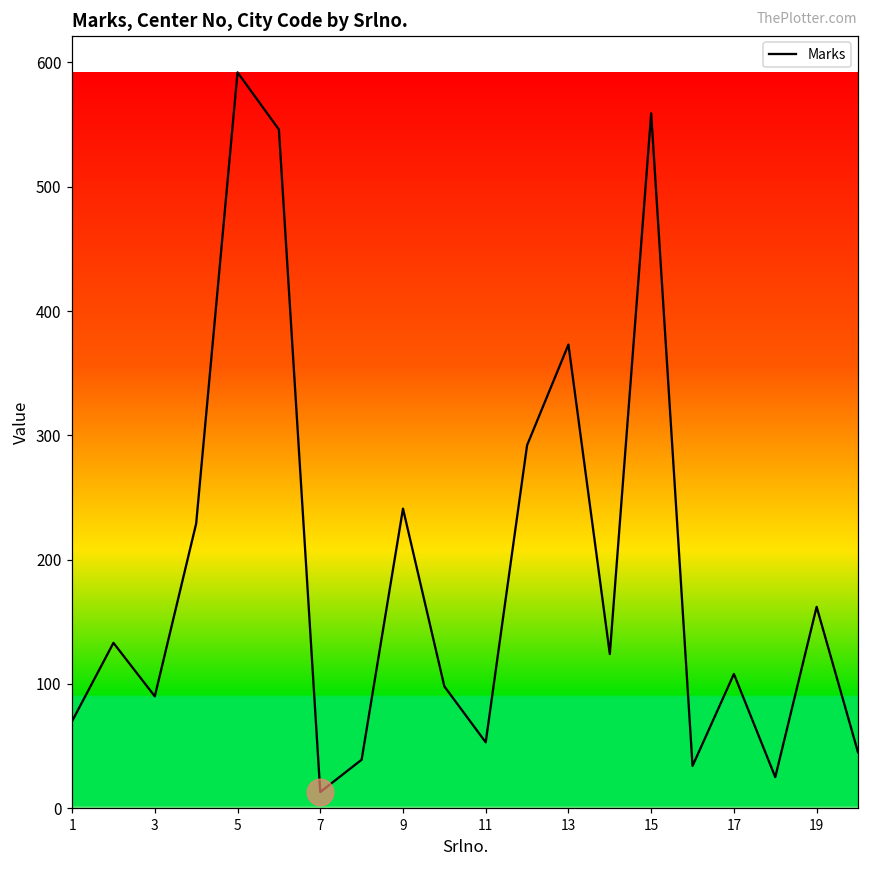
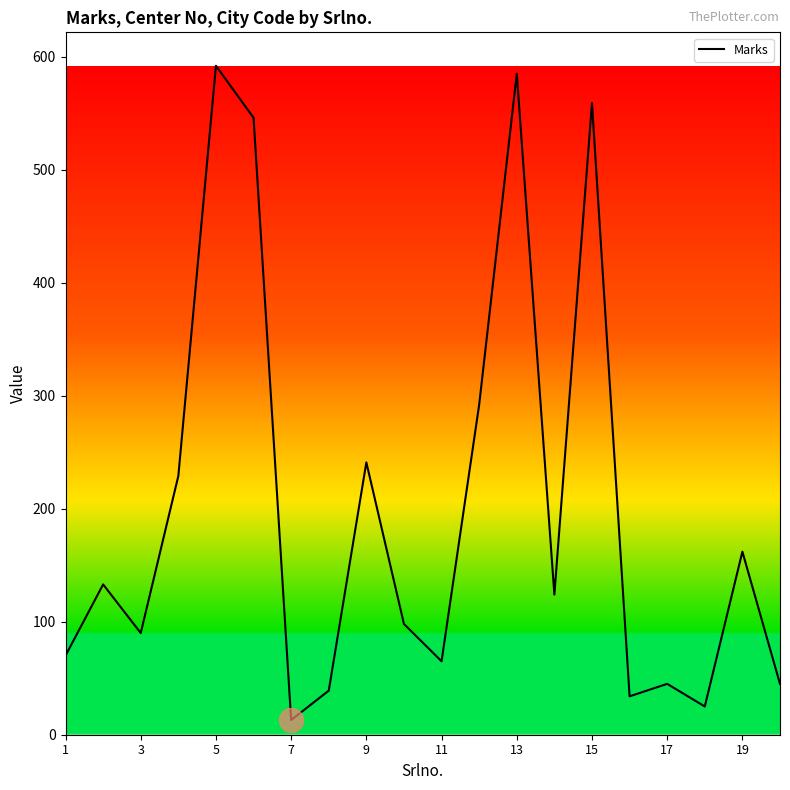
Marks, 11: 53 -> 65
Marks, 13: 373 -> 585
Marks, 17: 108 -> 45
